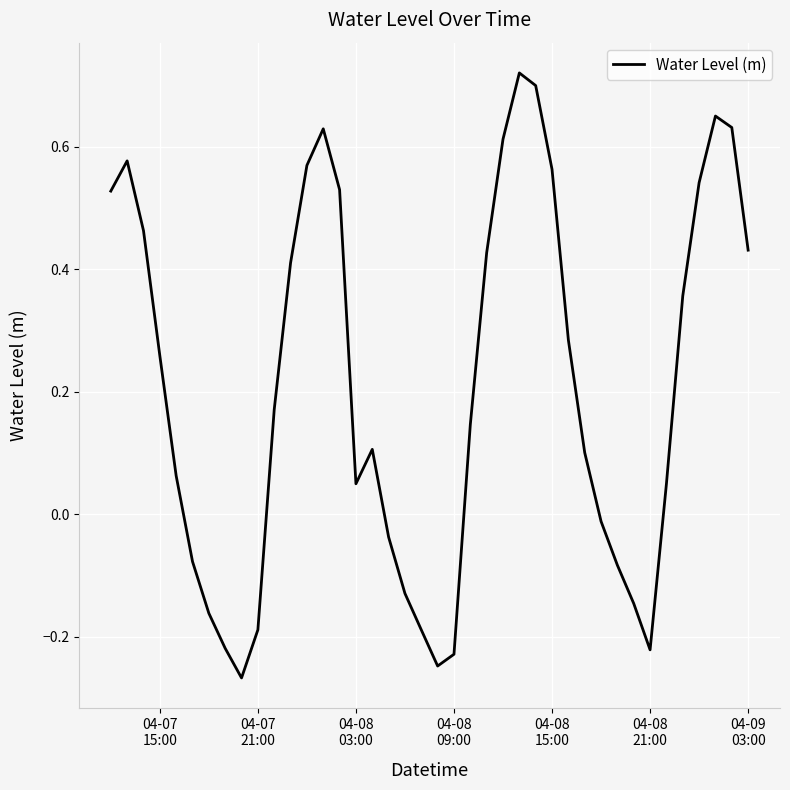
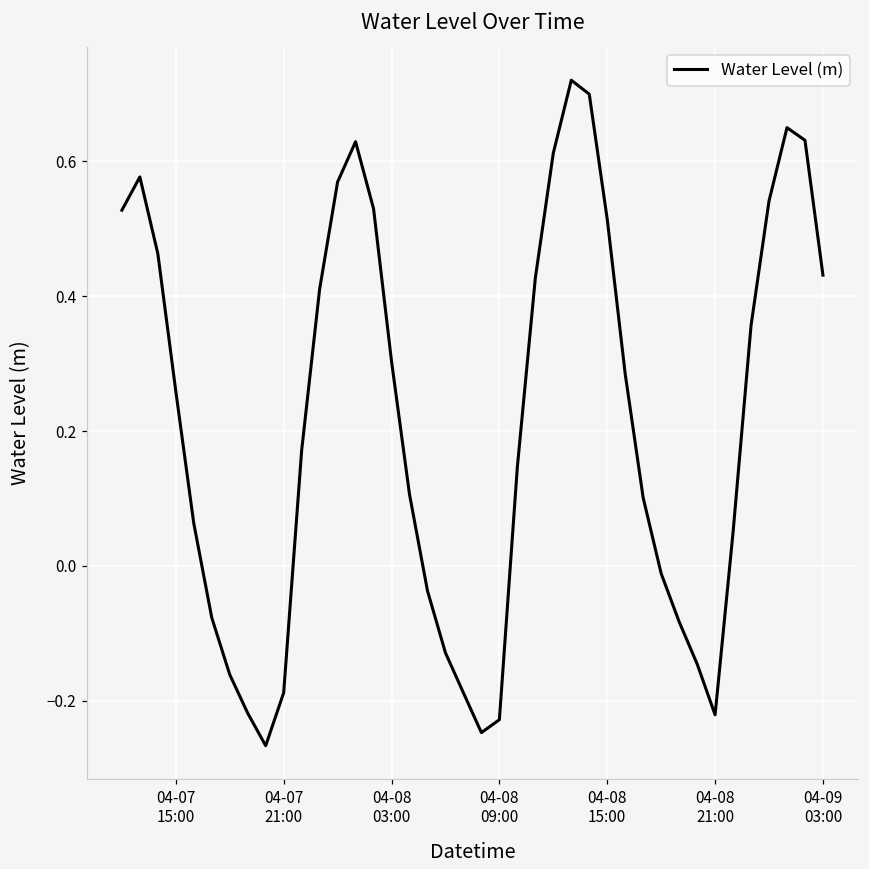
04-08 03:00: 0.05 -> 0.30
04-08 15:00: 0.56 -> 0.51
